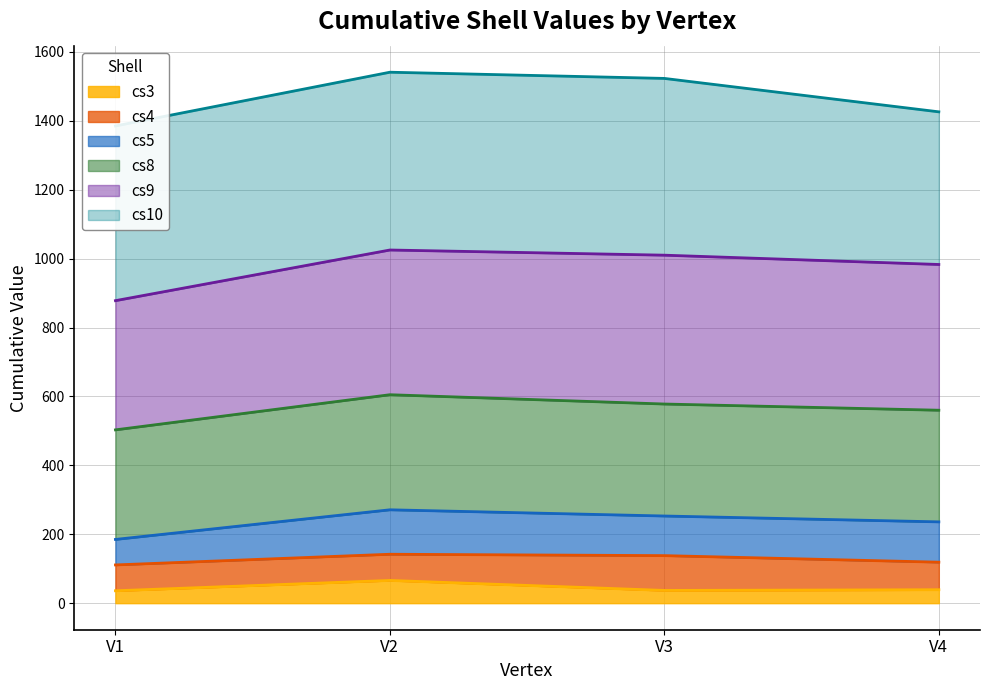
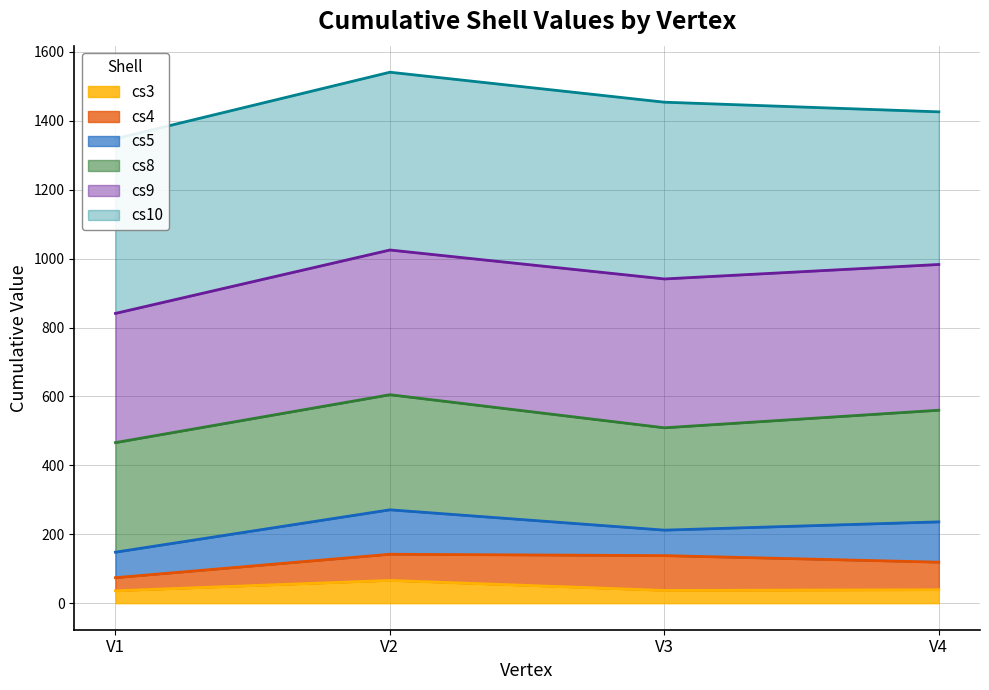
cs4, V1: 80 -> 40
cs5, V3: 120 -> 70
cs8, V3: 330 -> 300
